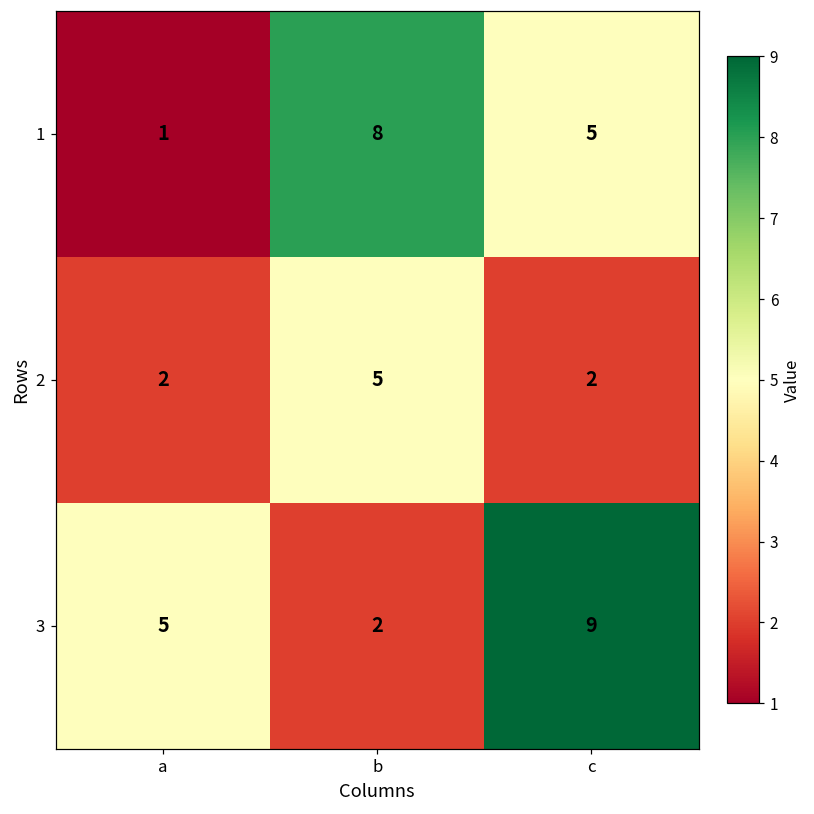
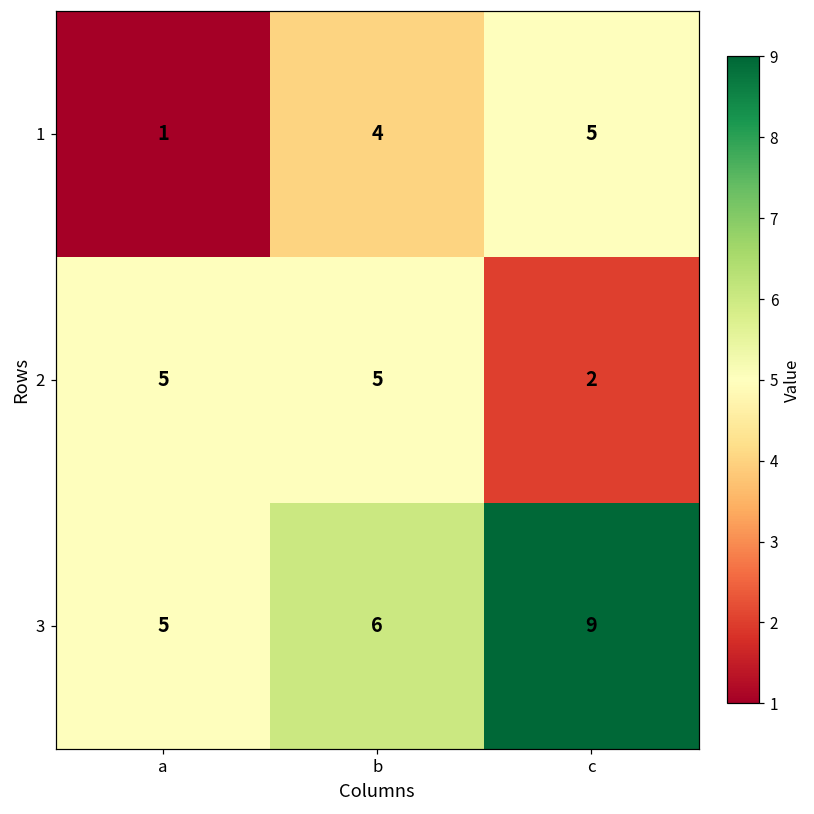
1, b: 8 -> 4
2, a: 2 -> 5
3, b: 2 -> 6
